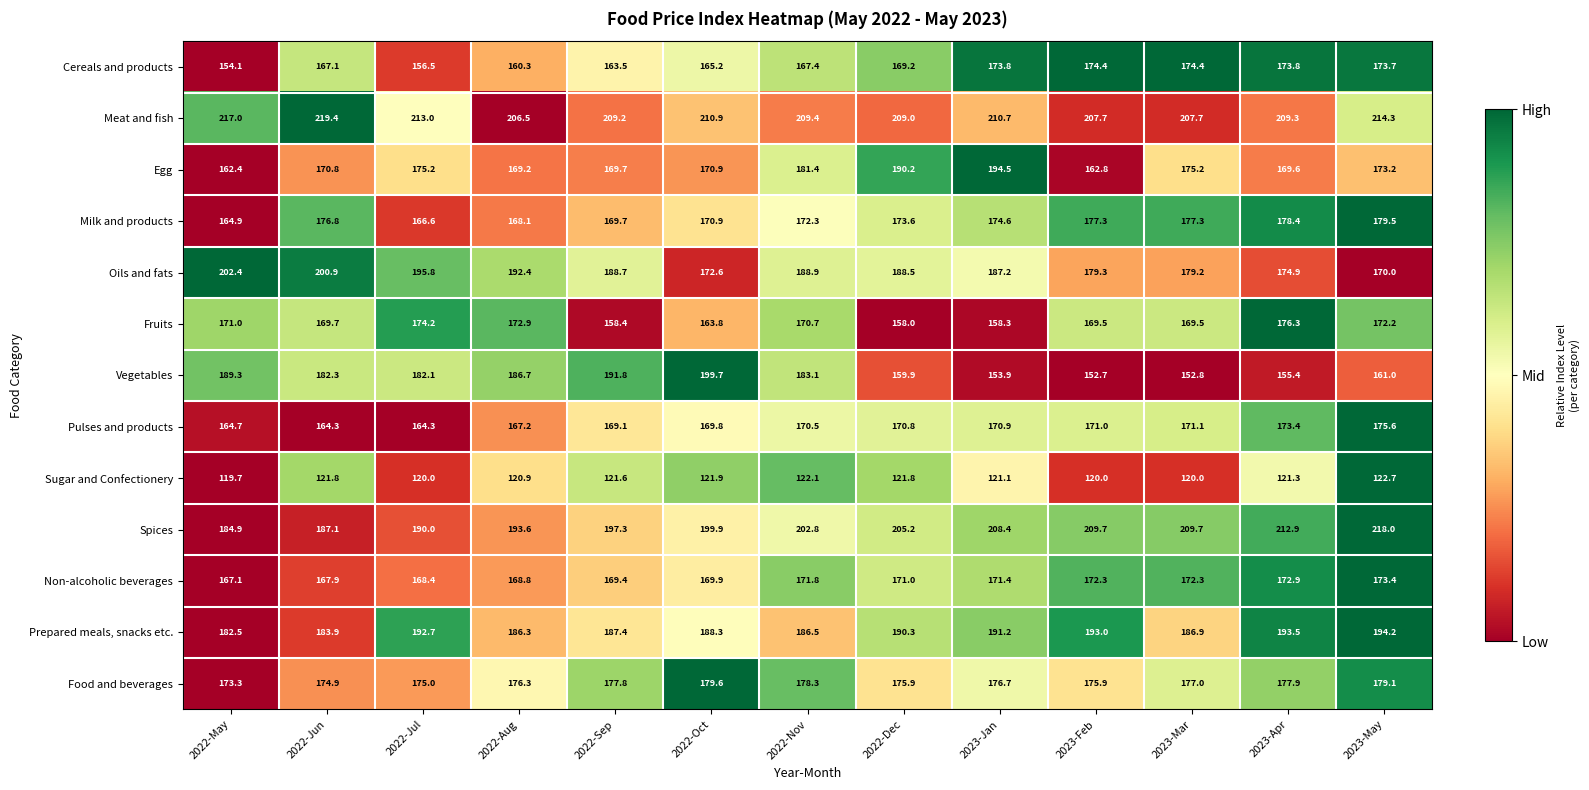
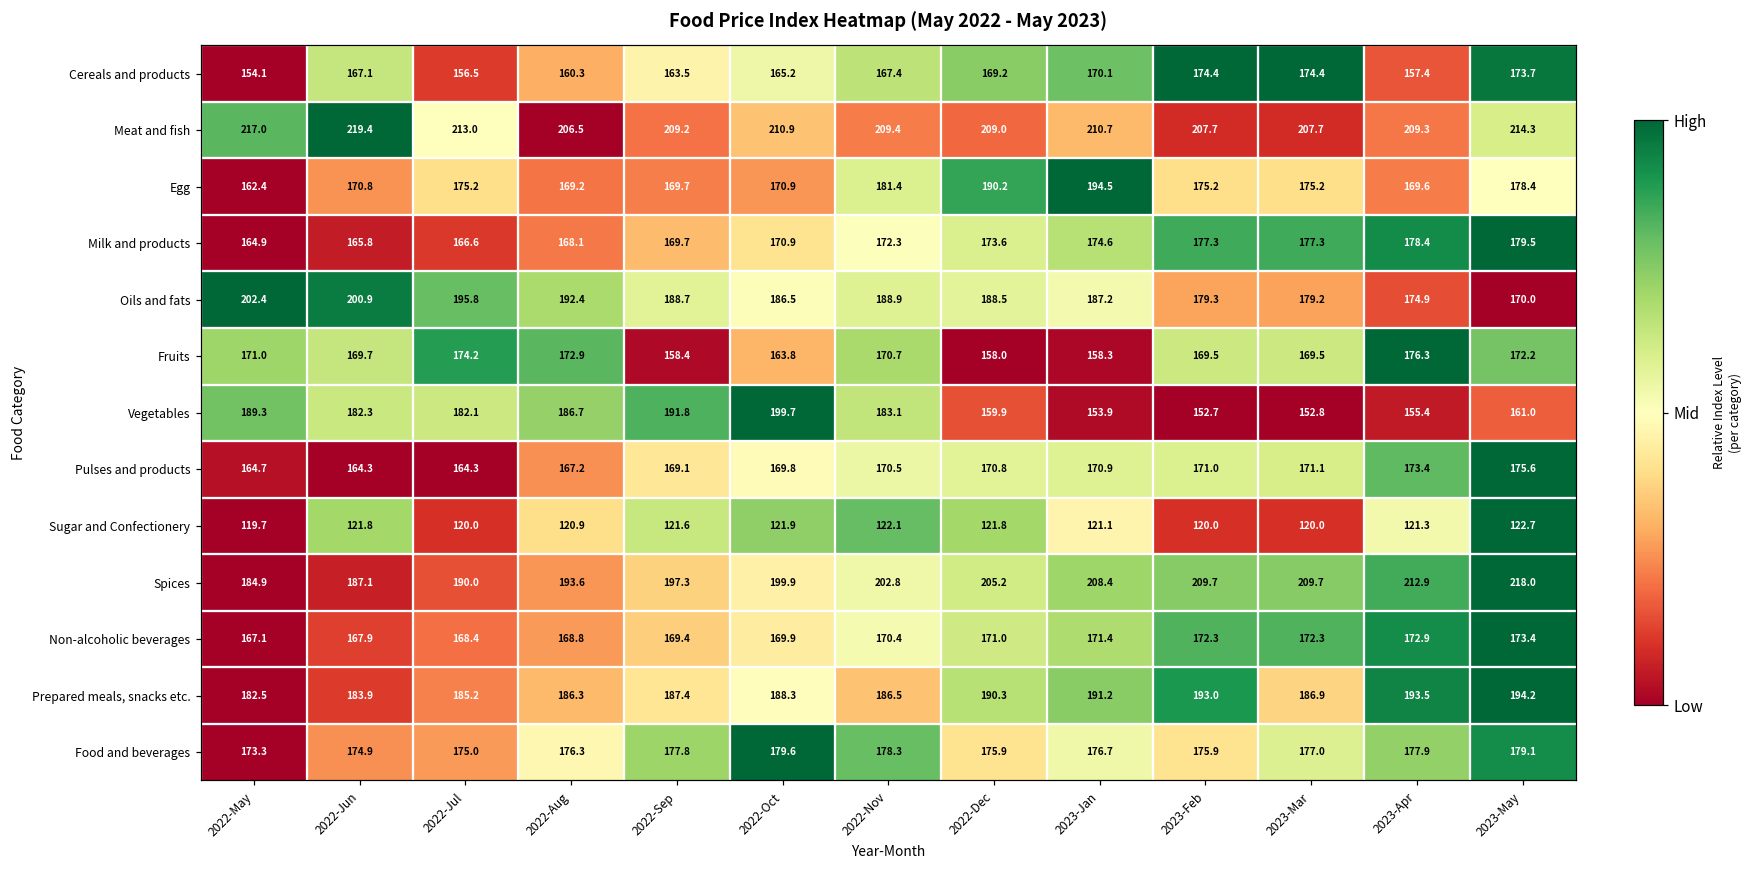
Cereals and products, 2023-Jan: 173.8 -> 170.1
Cereals and products, 2023-Apr: 173.8 -> 157.4
Egg, 2023-Feb: 162.8 -> 175.2
Egg, 2023-May: 173.2 -> 178.4
Milk and products, 2022-Jun: 176.8 -> 165.8
Oils and fats, 2022-Oct: 172.6 -> 186.5
Non-alcoholic beverages, 2022-Nov: 171.8 -> 170.4
Prepared meals, snacks etc., 2022-Jul: 192.7 -> 185.2
